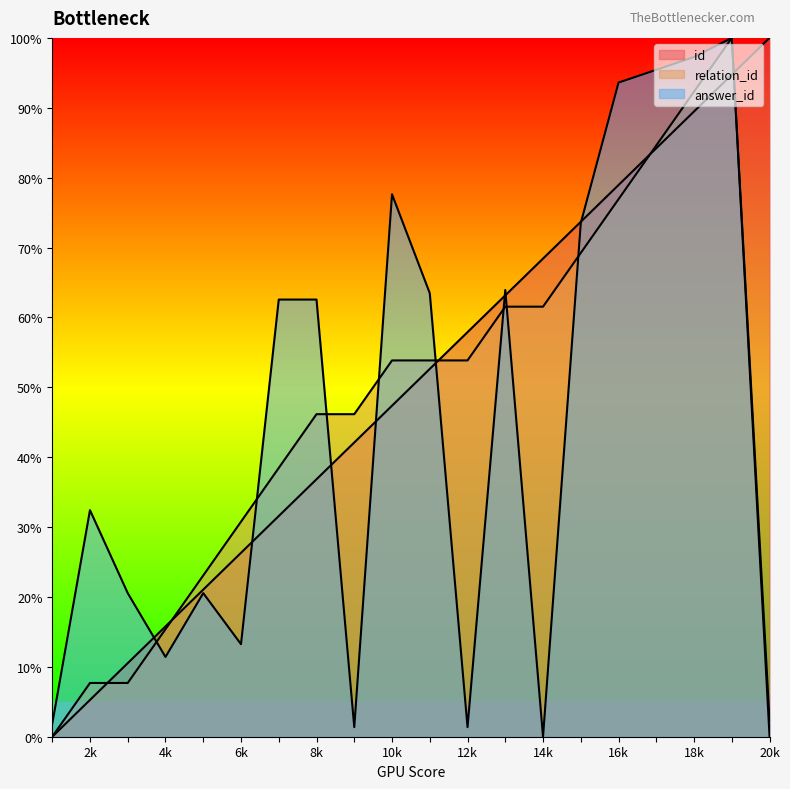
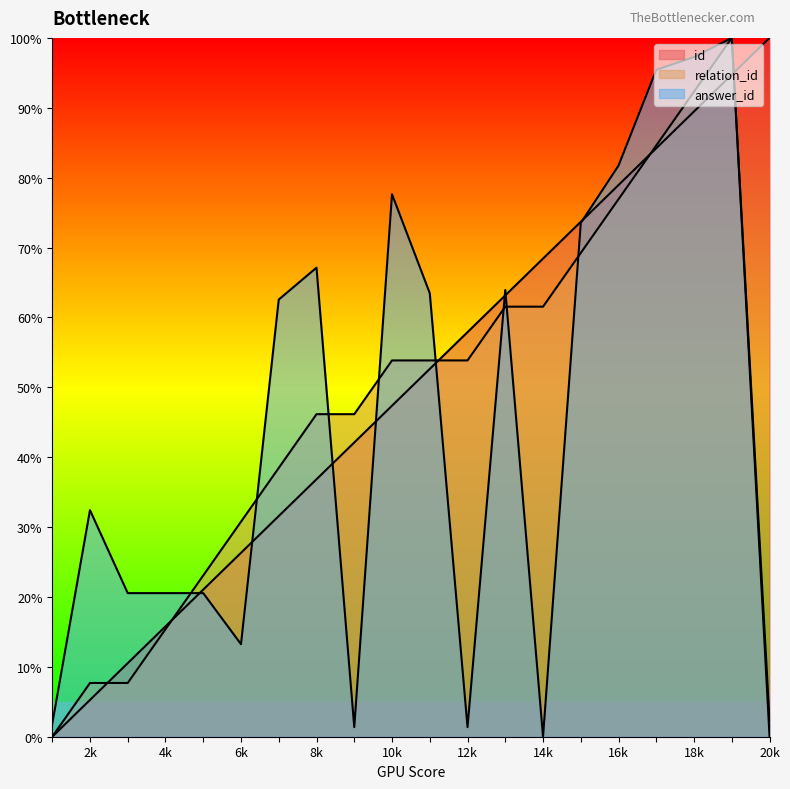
answer_id, 4k: 11% -> 21%
answer_id, 8k: 63% -> 67%
answer_id, 16k: 94% -> 82%
